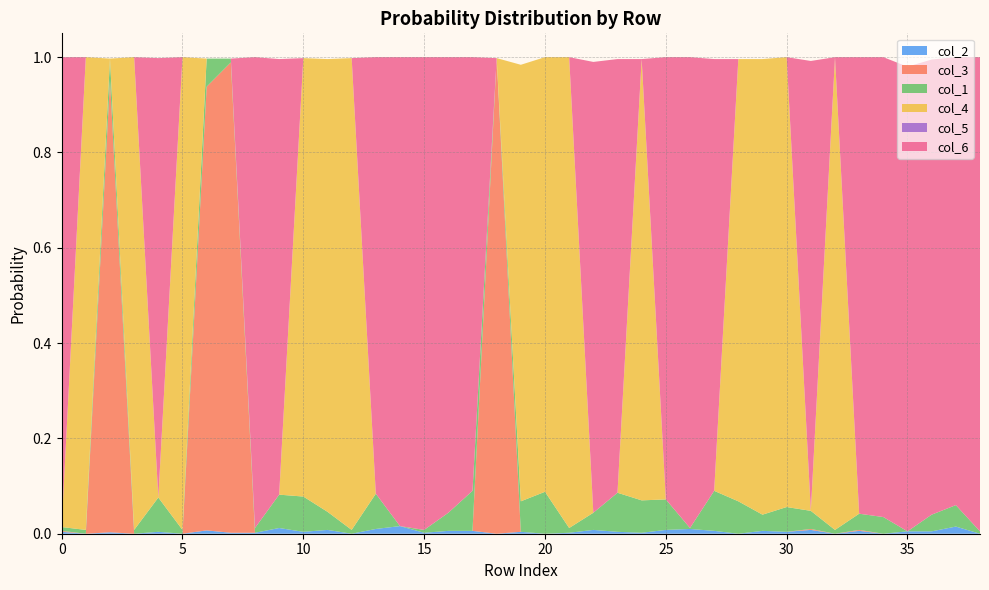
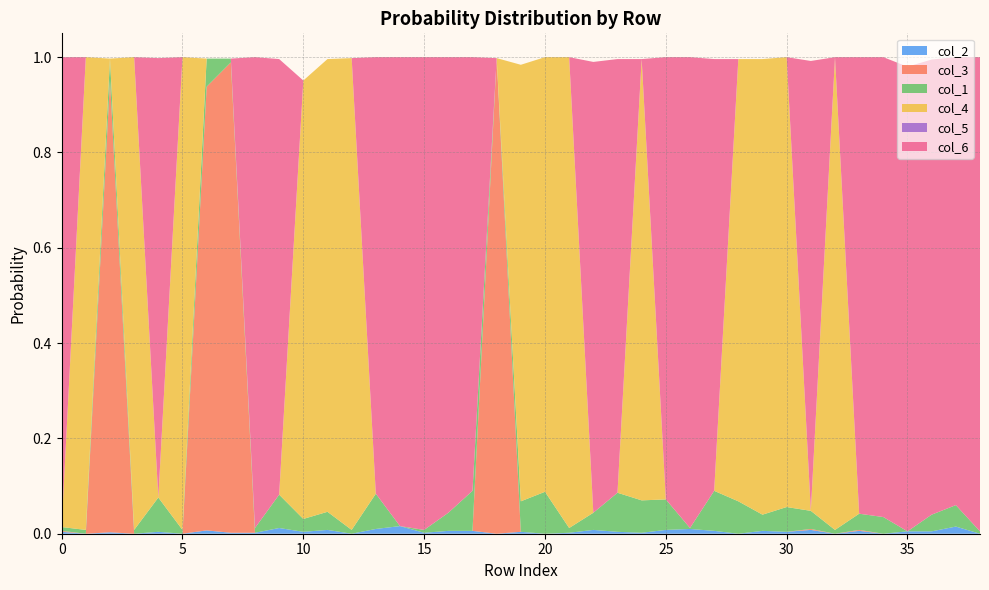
col_1, 10: 0.07 -> 0.03
